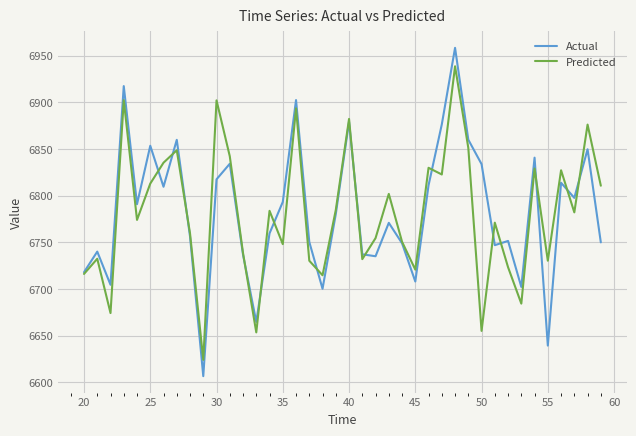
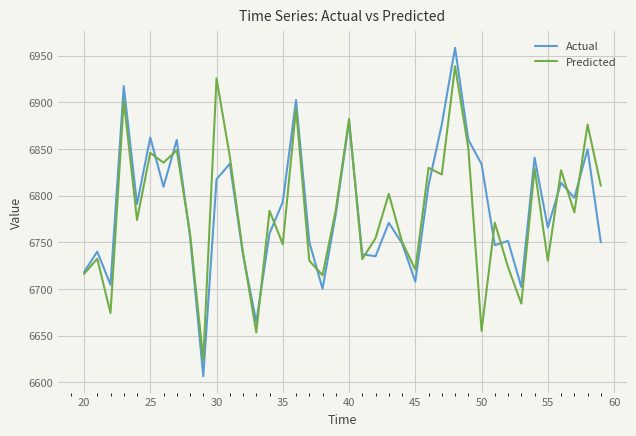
Actual, 25: 6850 -> 6860
Predicted, 25: 6810 -> 6850
Predicted, 30: 6900 -> 6930
Actual, 55: 6640 -> 6770
